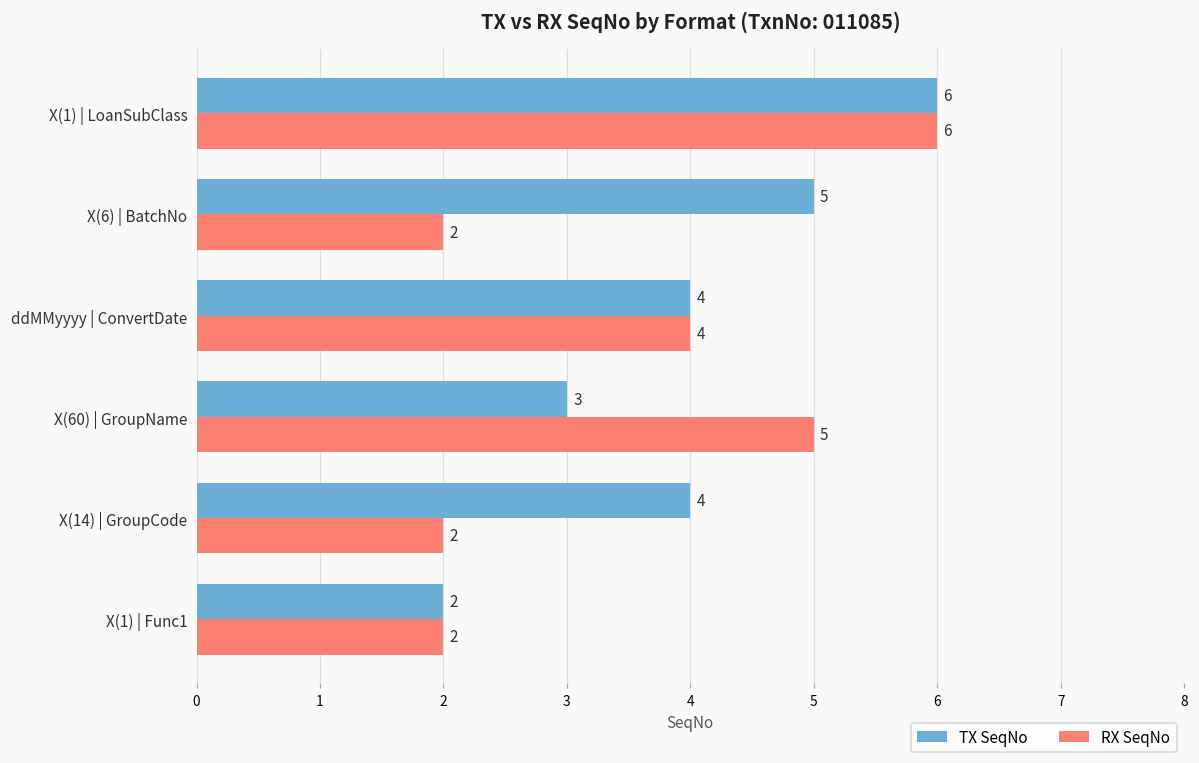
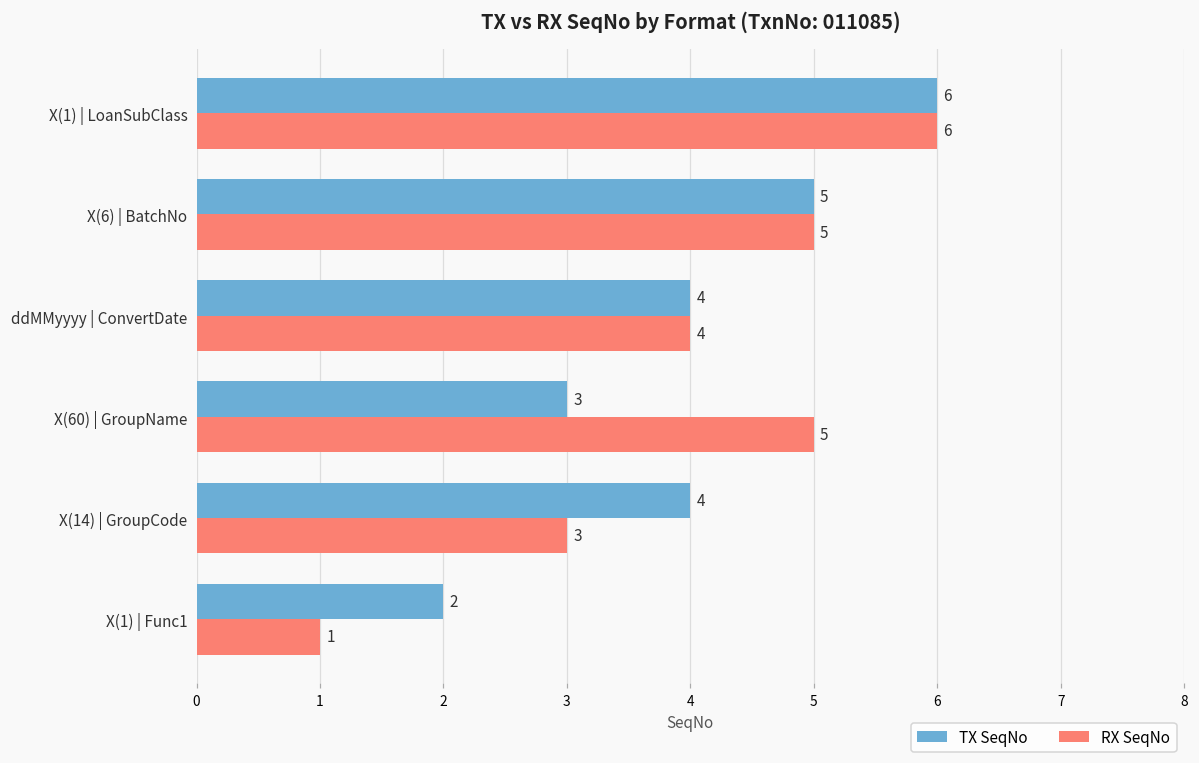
RX SeqNo, X(6) | BatchNo: 2 -> 5
RX SeqNo, X(14) | GroupCode: 2 -> 3
RX SeqNo, X(1) | Func1: 2 -> 1
